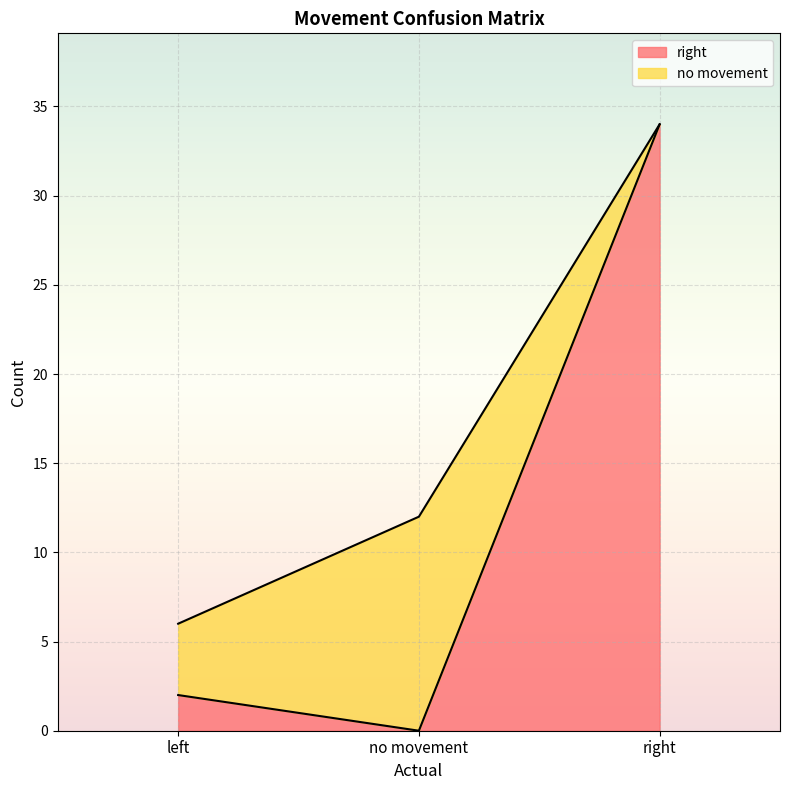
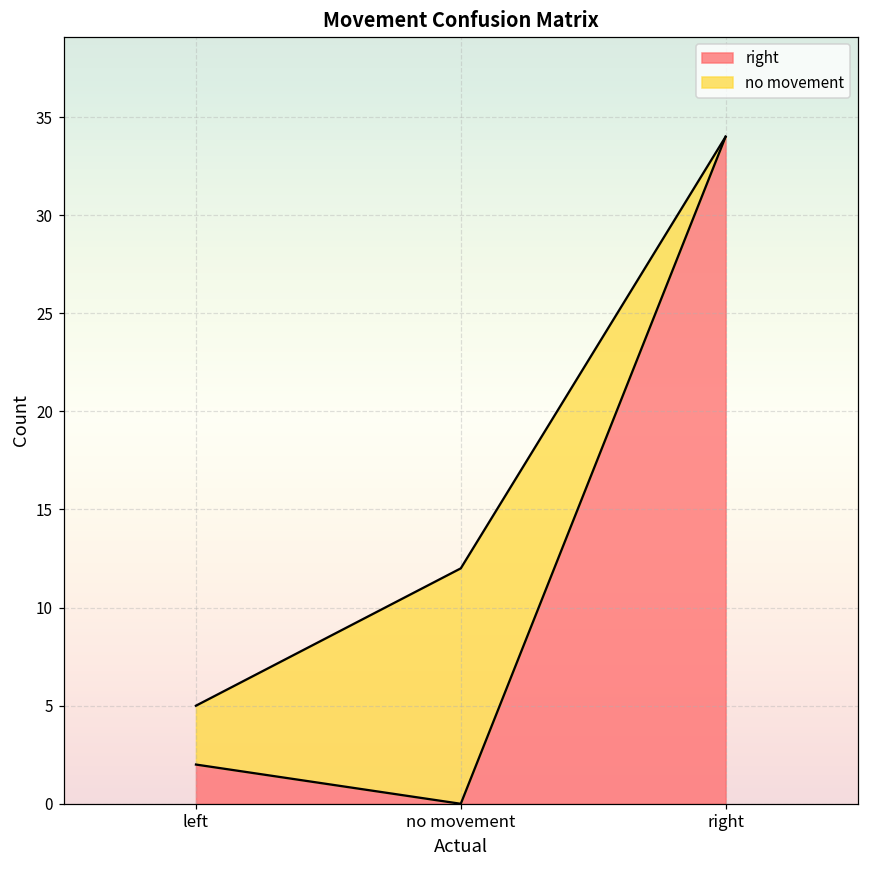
no movement, left: 4 -> 3
